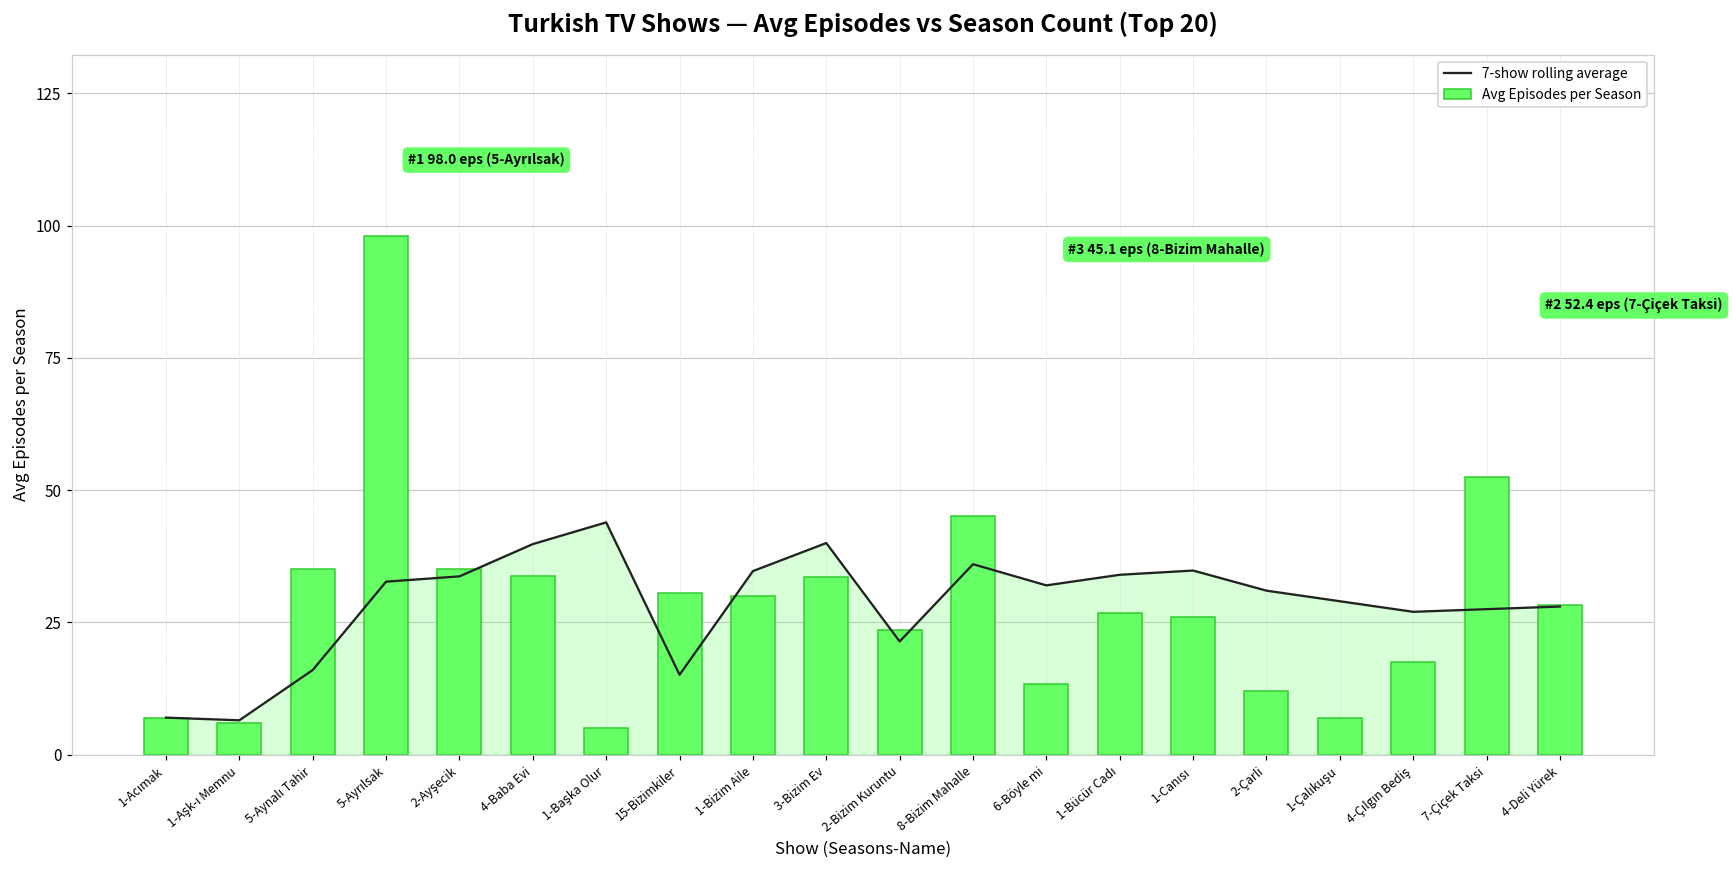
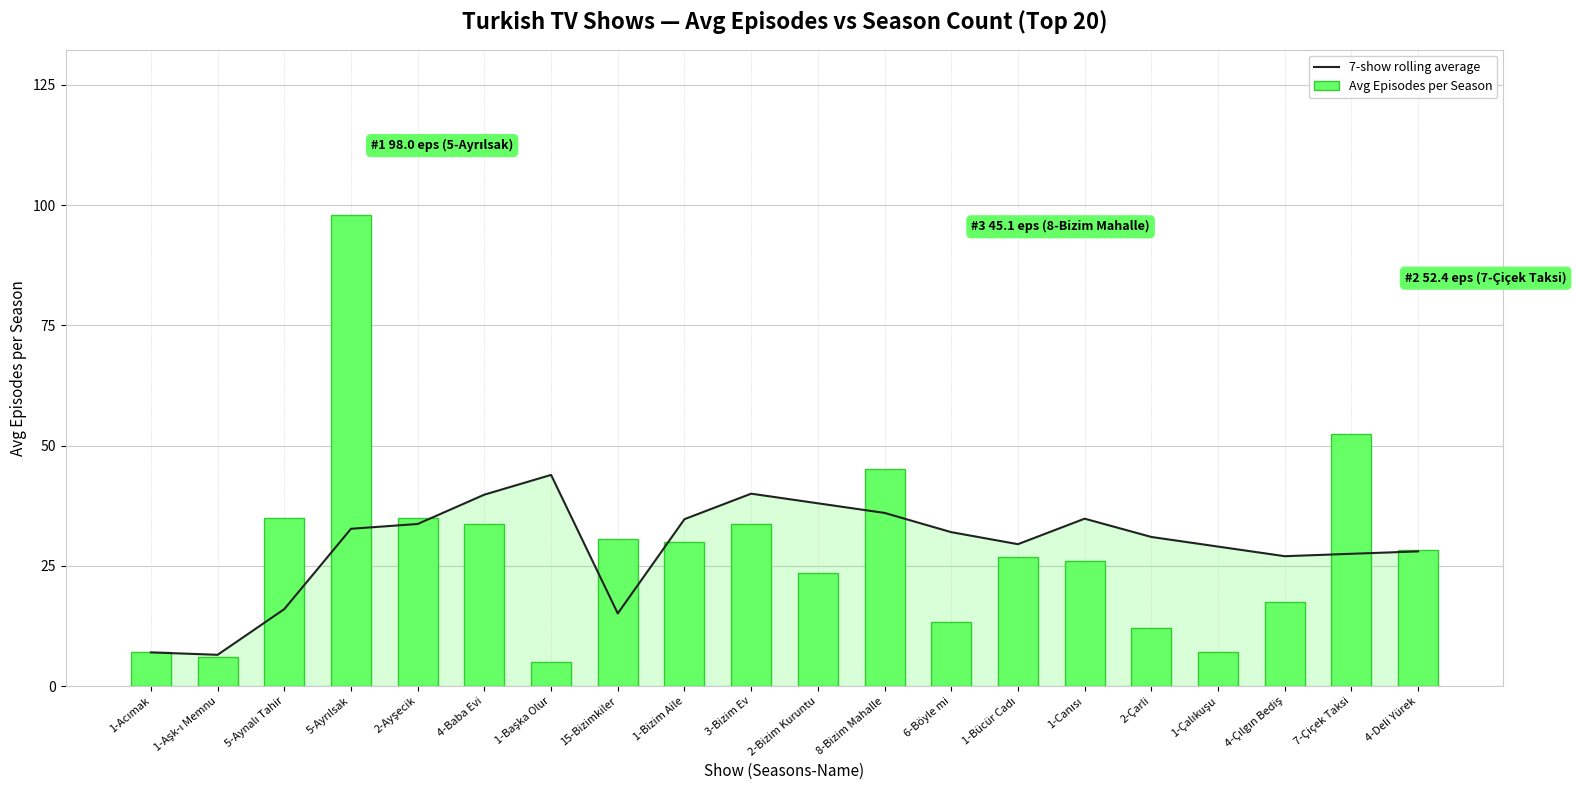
7-show rolling average, 2-Bizim Kuruntu: 21 -> 38
7-show rolling average, 1-Bücür Cadı: 34 -> 30
